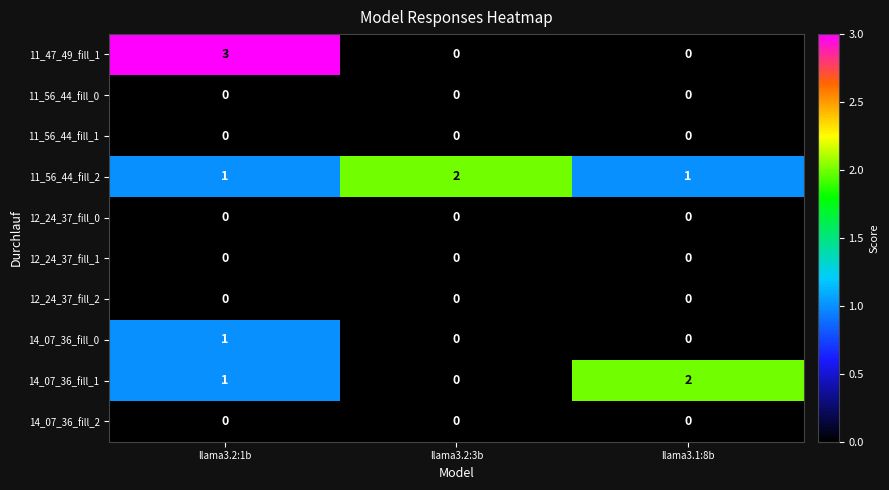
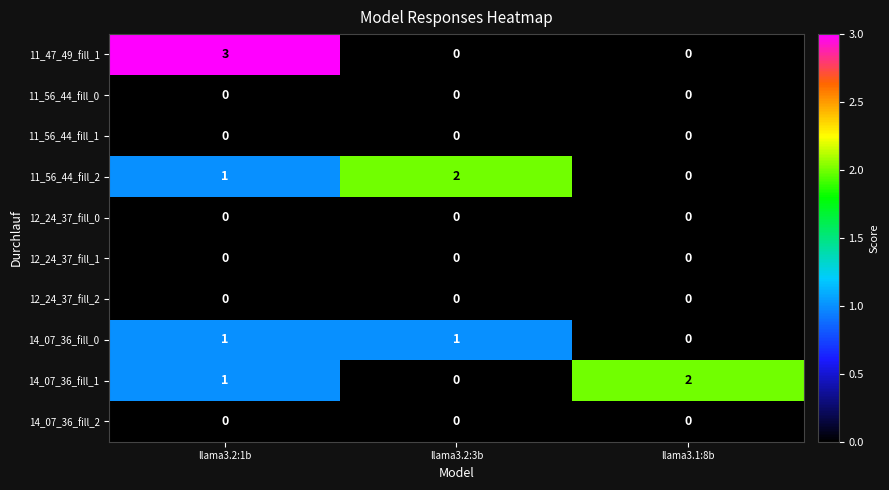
11_56_44_fill_2, llama3.1:8b: 1 -> 0
14_07_36_fill_0, llama3.2:3b: 0 -> 1
